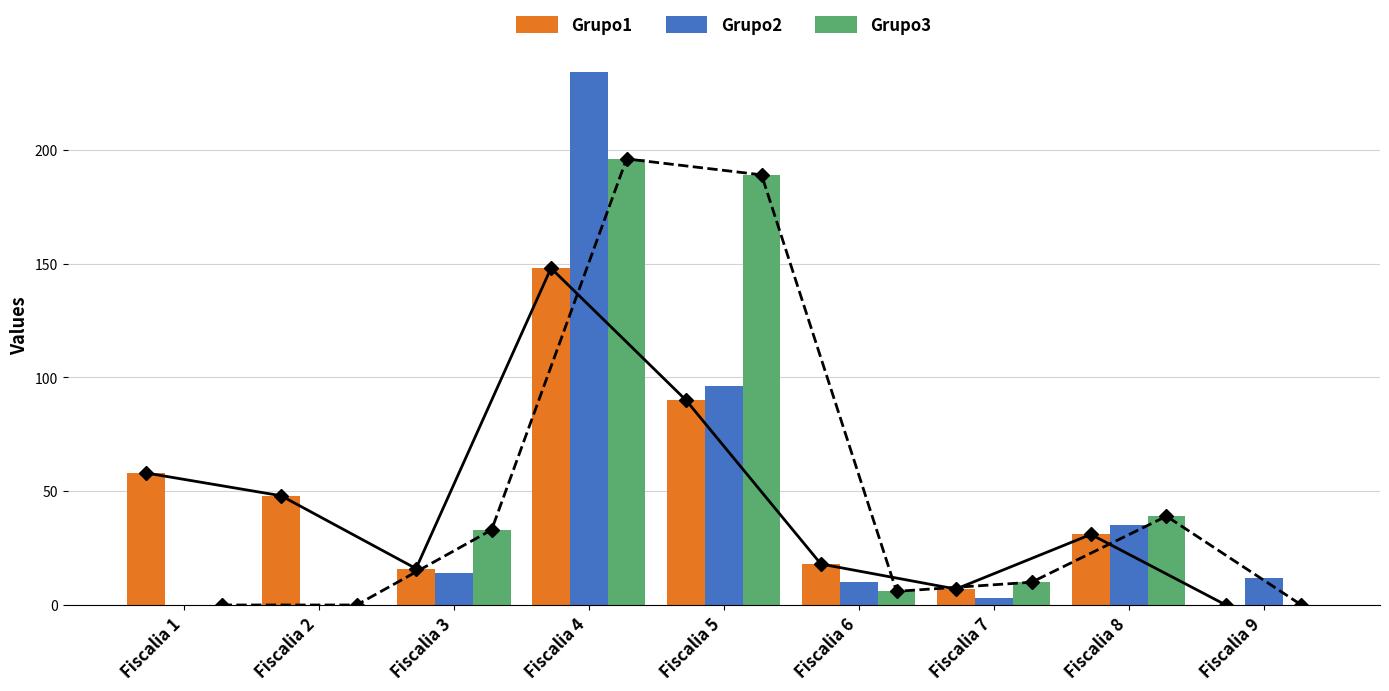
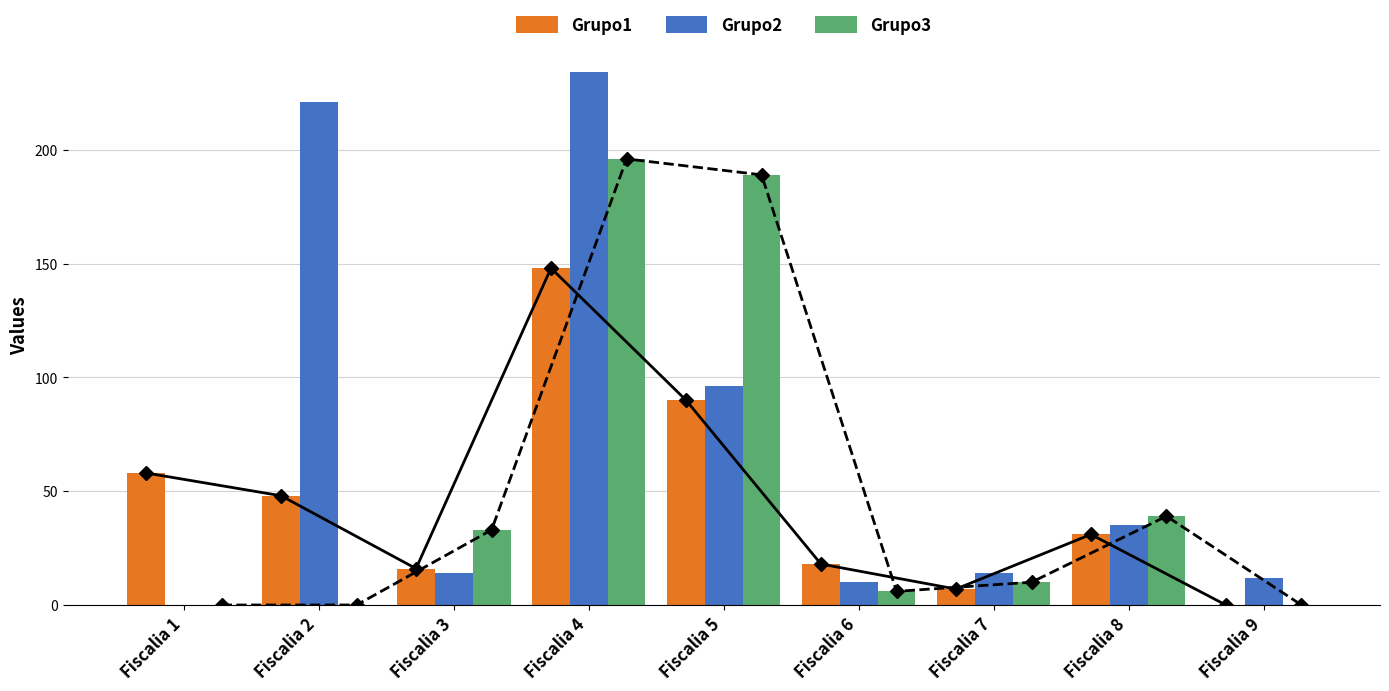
Grupo2, Fiscalia 2: 0 -> 221
Grupo2, Fiscalia 7: 3 -> 14
